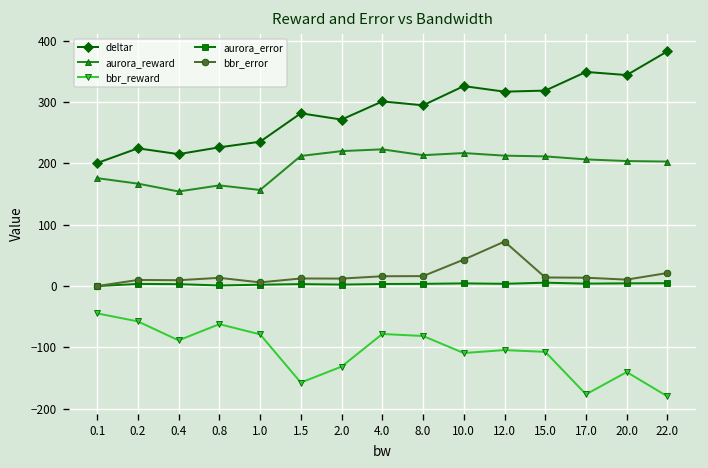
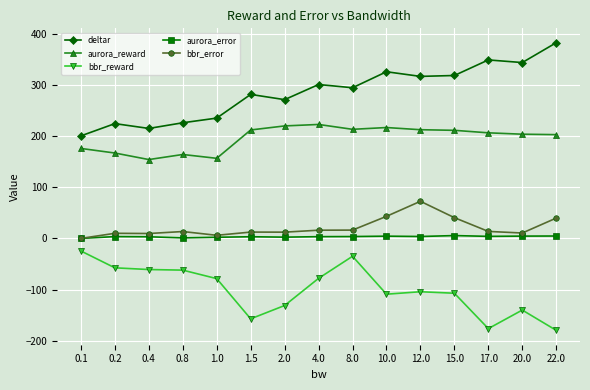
bbr_reward, 0.1: -40 -> -20
bbr_reward, 0.4: -90 -> -60
bbr_reward, 8.0: -80 -> -30
bbr_error, 15.0: 10 -> 40
bbr_error, 22.0: 20 -> 40
